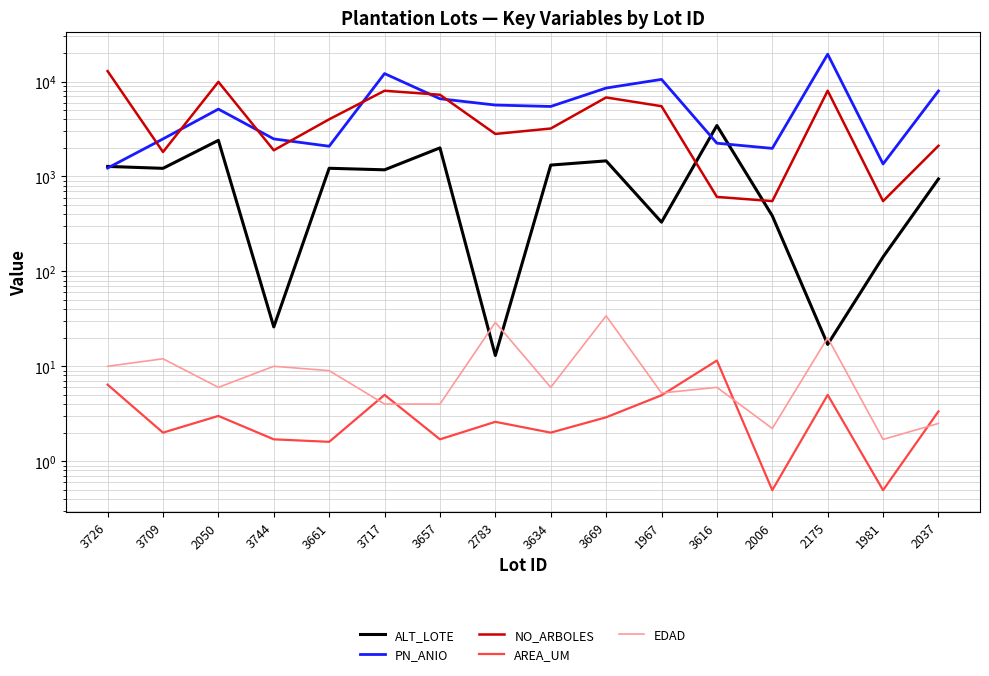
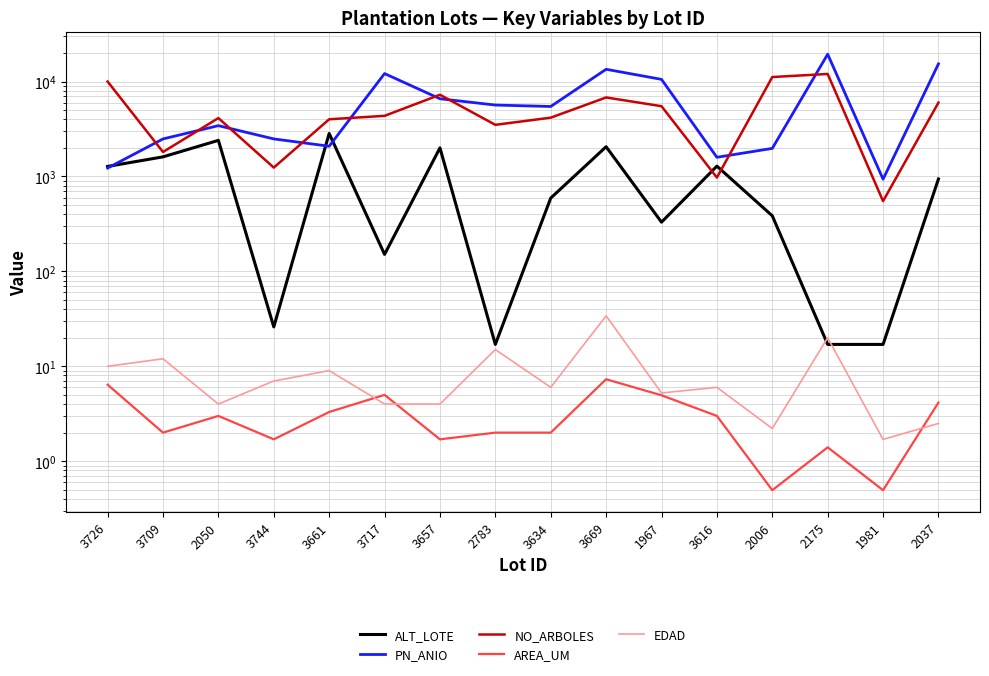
NO_ARBOLES, 3726: 13000 -> 10000
ALT_LOTE, 3709: 1200 -> 1600
PN_ANIO, 2050: 5000 -> 3400
NO_ARBOLES, 2050: 10000 -> 4100
EDAD, 2050: 6 -> 4
NO_ARBOLES, 3744: 1900 -> 1200
EDAD, 3744: 10 -> 7
ALT_LOTE, 3661: 1200 -> 2800
AREA_UM, 3661: 1.6 -> 3.3
ALT_LOTE, 3717: 1200 -> 150
NO_ARBOLES, 3717: 8000 -> 4000
ALT_LOTE, 2783: 13 -> 17
NO_ARBOLES, 2783: 2800 -> 3500
AREA_UM, 2783: 2.6 -> 2.0
EDAD, 2783: 29 -> 15
ALT_LOTE, 3634: 1300 -> 600
NO_ARBOLES, 3634: 3200 -> 4000
ALT_LOTE, 3669: 1500 -> 2100
PN_ANIO, 3669: 9000 -> 13000
AREA_UM, 3669: 2.9 -> 7
ALT_LOTE, 3616: 3400 -> 1300
PN_ANIO, 3616: 2200 -> 1600
NO_ARBOLES, 3616: 600 -> 1000
AREA_UM, 3616: 12 -> 3.0
NO_ARBOLES, 2006: 600 -> 11000
NO_ARBOLES, 2175: 8000 -> 12000
AREA_UM, 2175: 5 -> 1.4
ALT_LOTE, 1981: 140 -> 17
PN_ANIO, 1981: 1400 -> 900
PN_ANIO, 2037: 8000 -> 15000
NO_ARBOLES, 2037: 2100 -> 6000
AREA_UM, 2037: 3.4 -> 4
